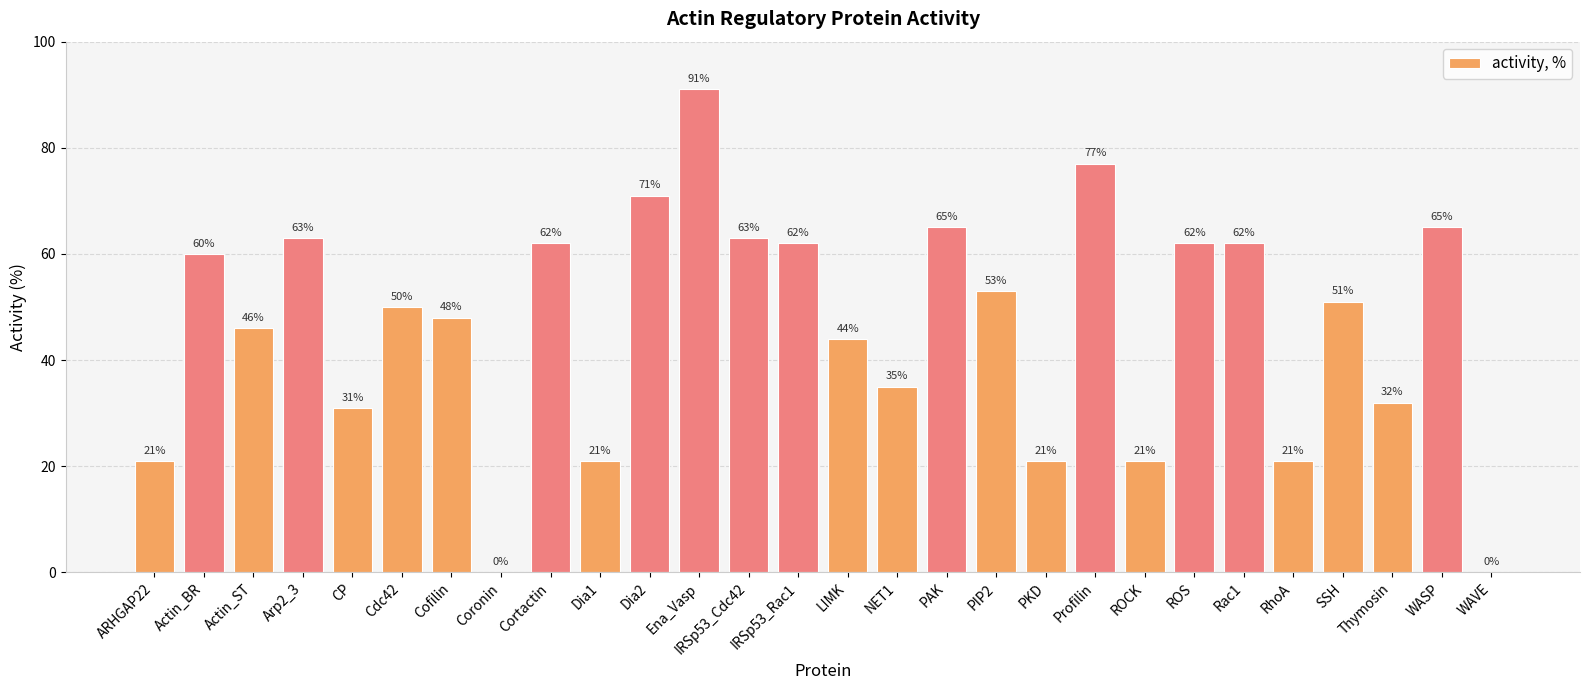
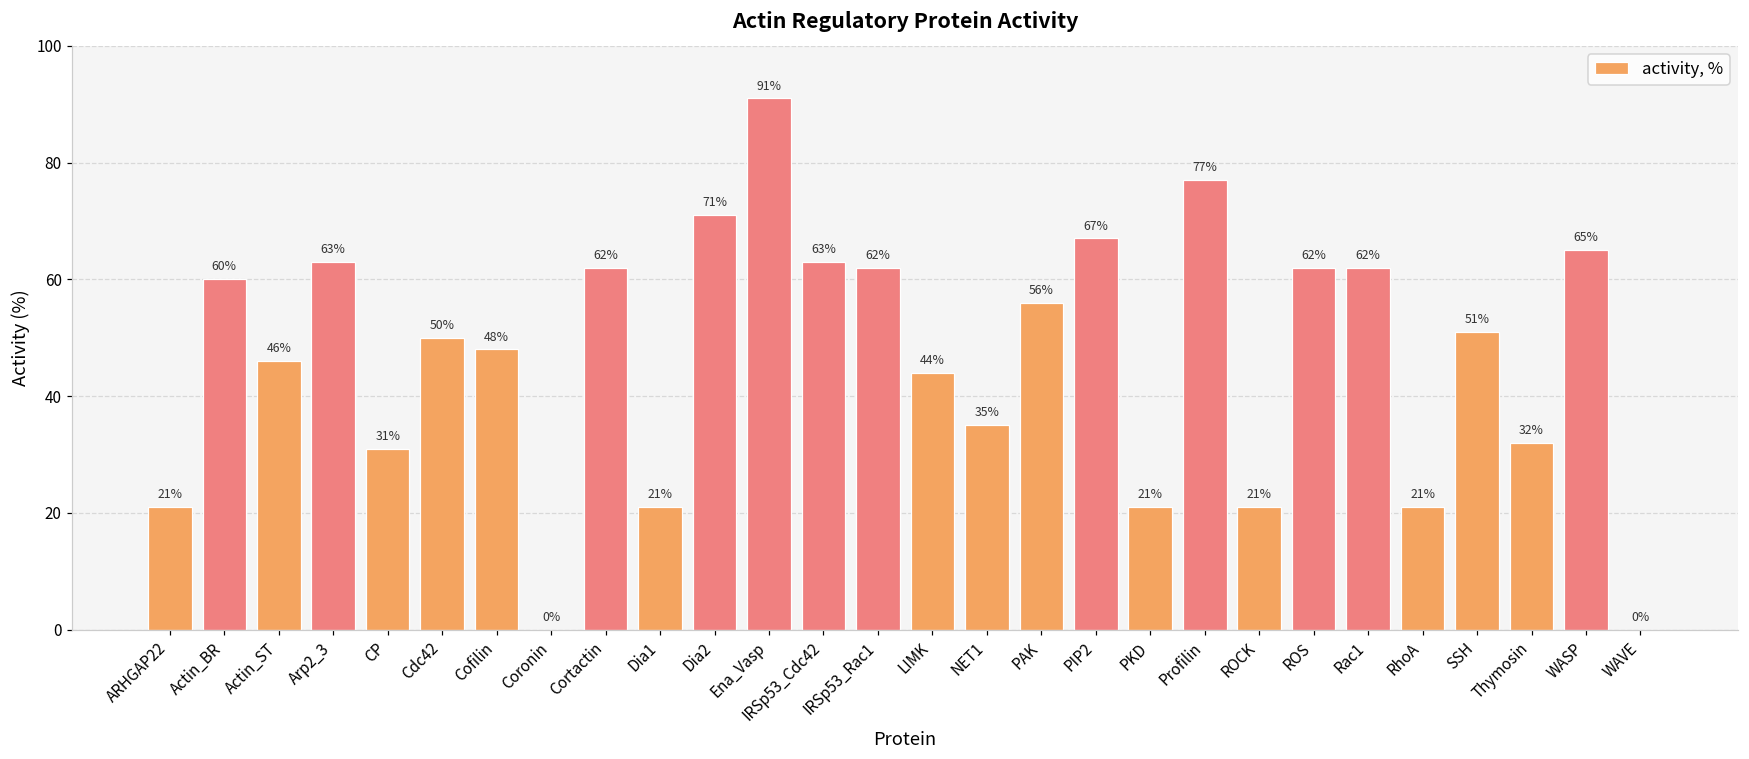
PAK: 65% -> 56%
PIP2: 53% -> 67%
